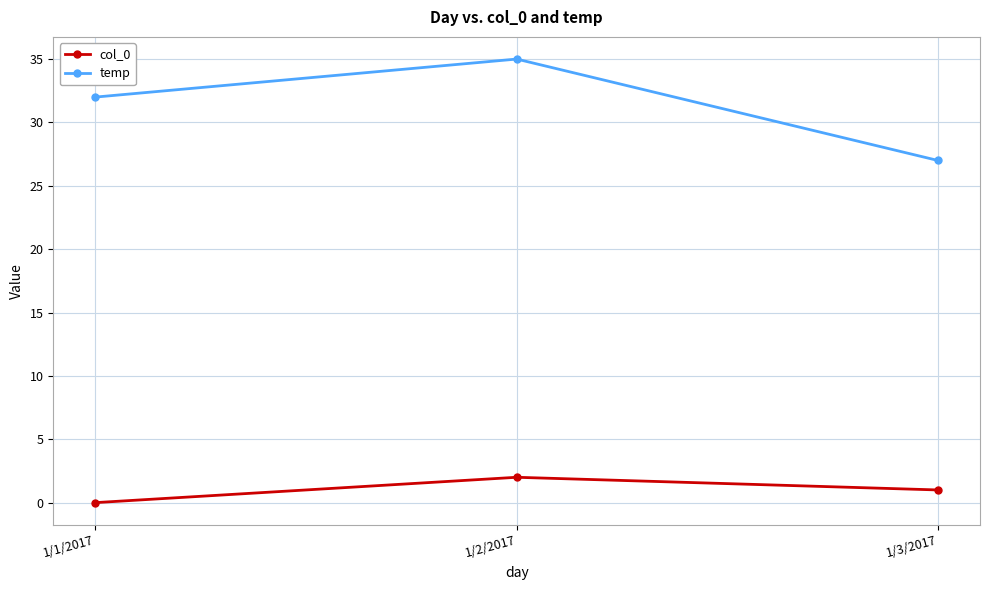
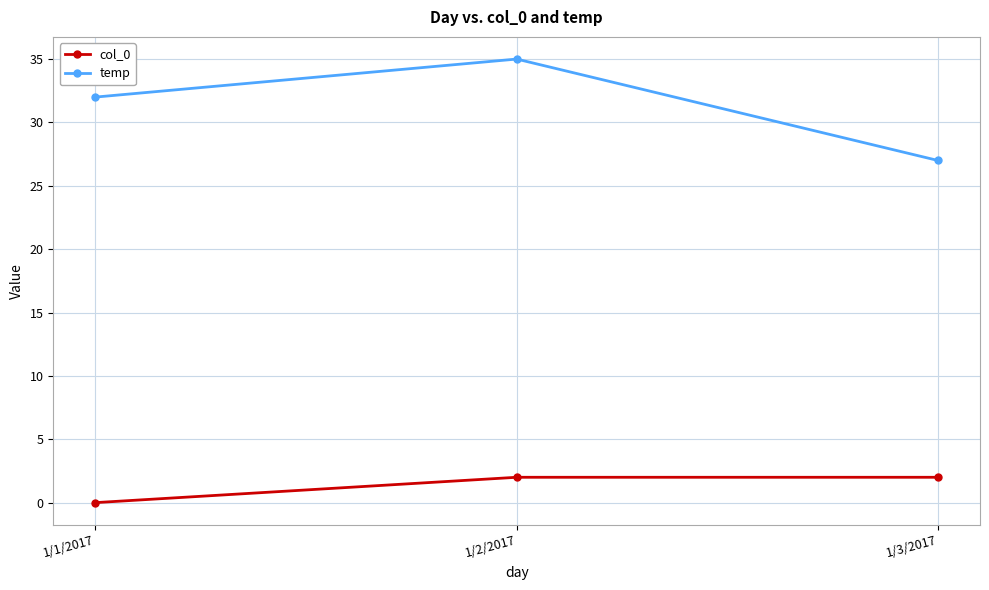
col_0, 1/3/2017: 1 -> 2
